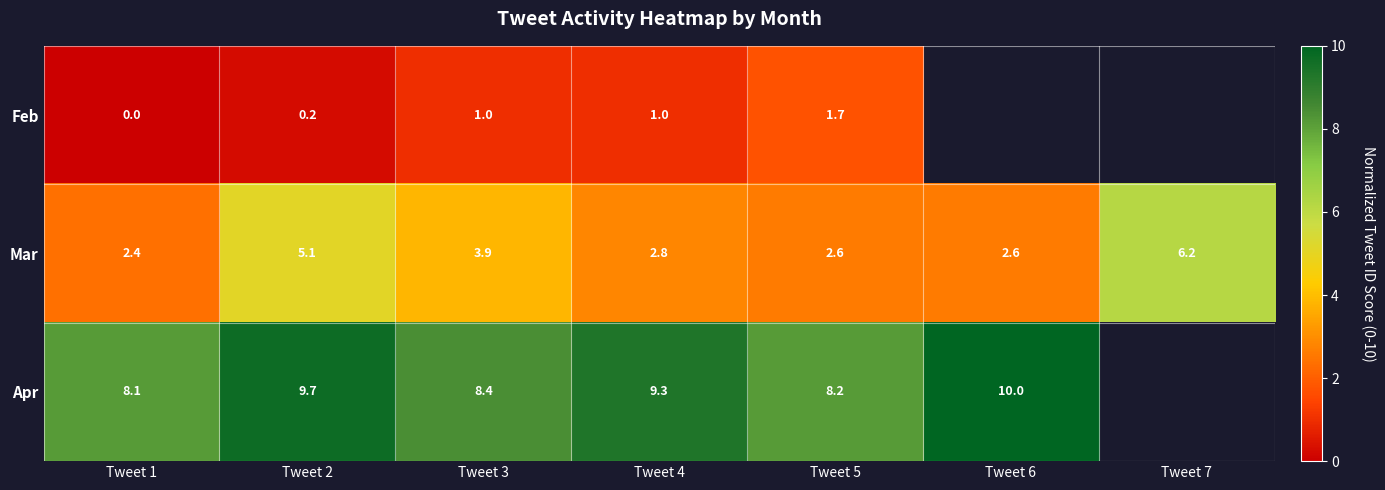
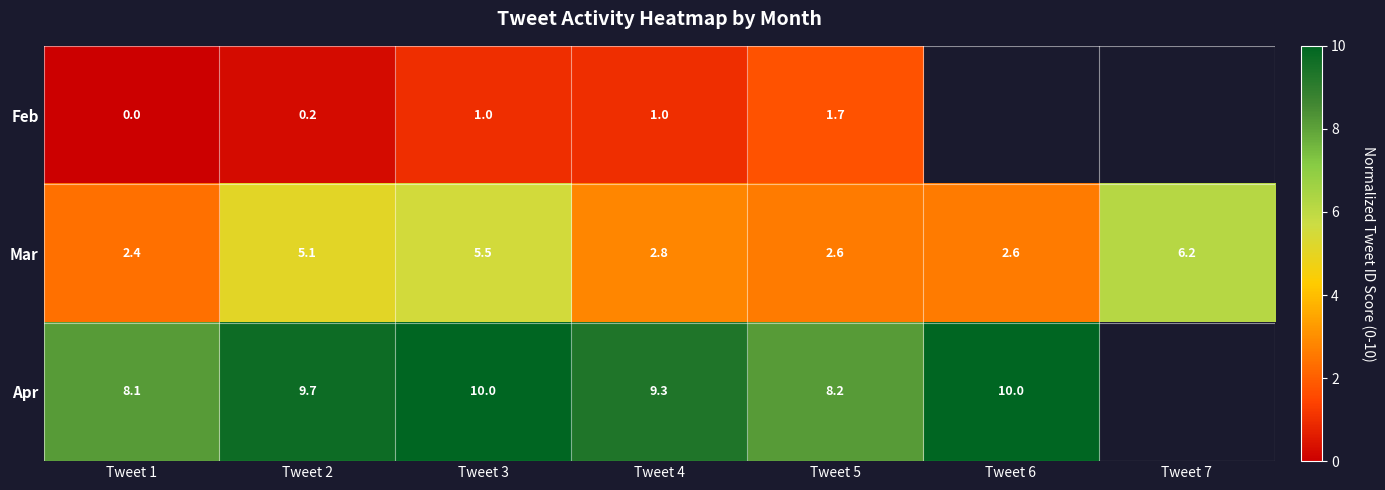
Mar, Tweet 3: 3.9 -> 5.5
Apr, Tweet 3: 8.4 -> 10.0
